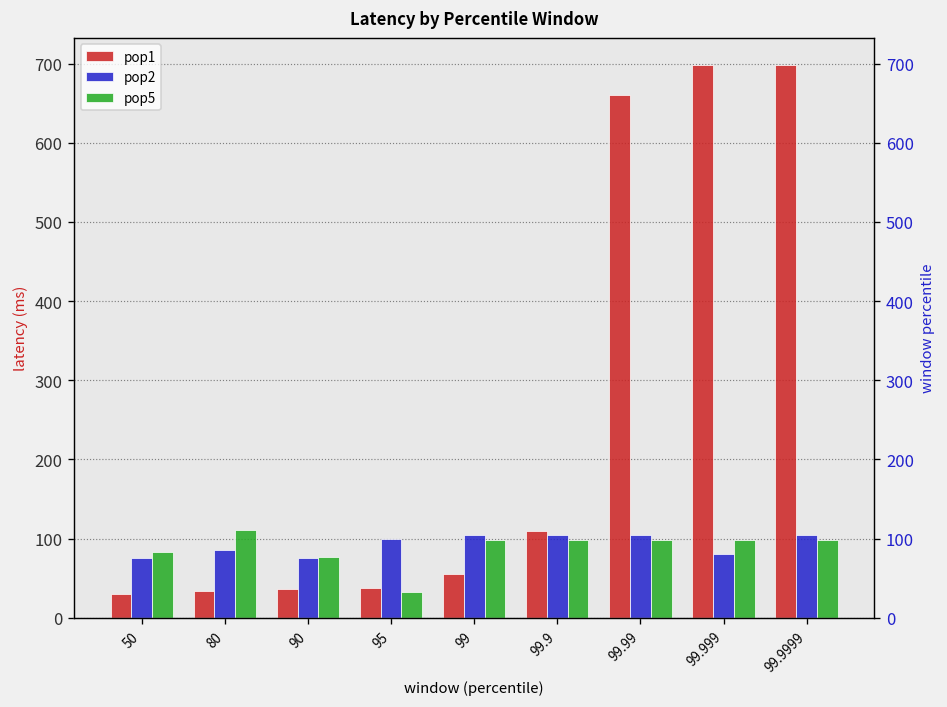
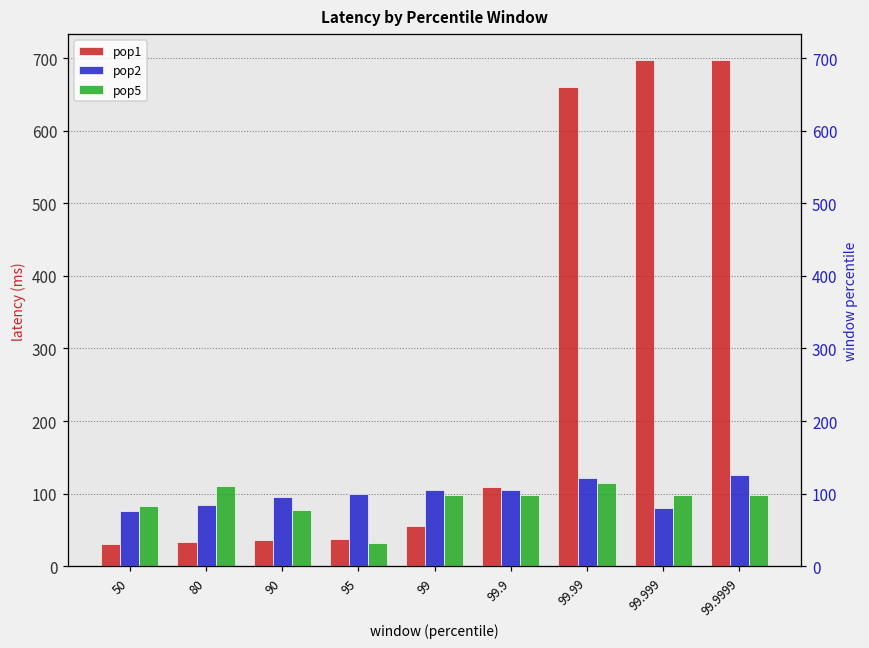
pop2, 90: 80 -> 100
pop2, 99.99: 110 -> 120
pop5, 99.99: 100 -> 120
pop2, 99.9999: 110 -> 130
